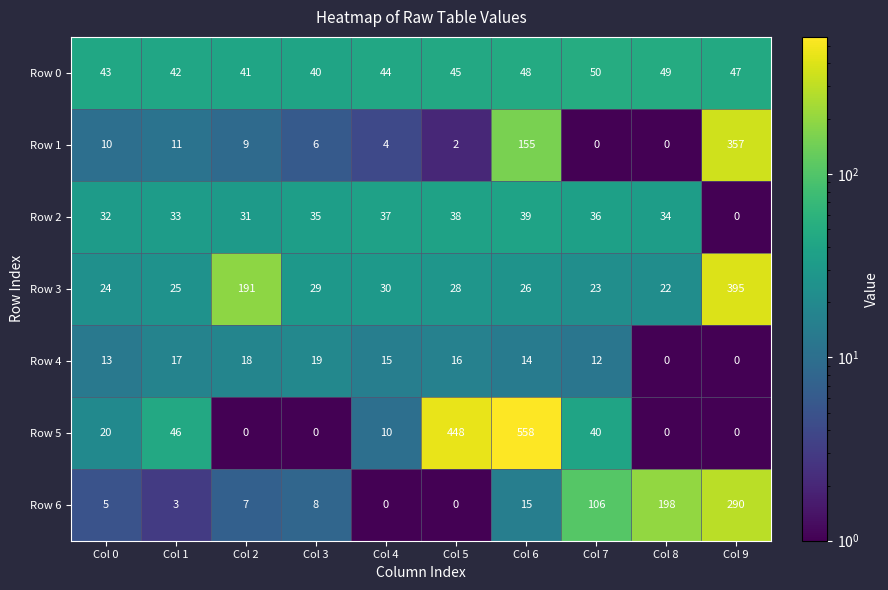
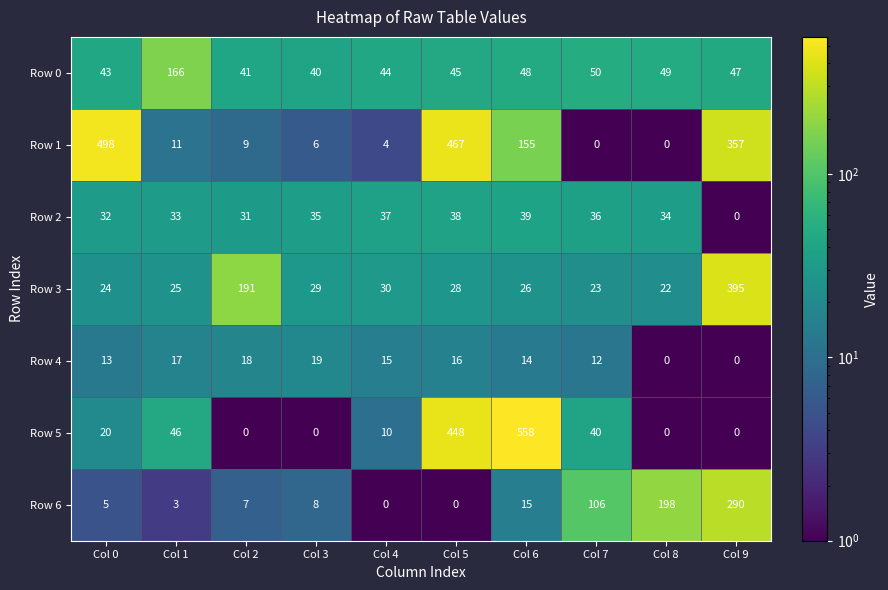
Row 0, Col 1: 42 -> 166
Row 1, Col 0: 10 -> 498
Row 1, Col 5: 2 -> 467
